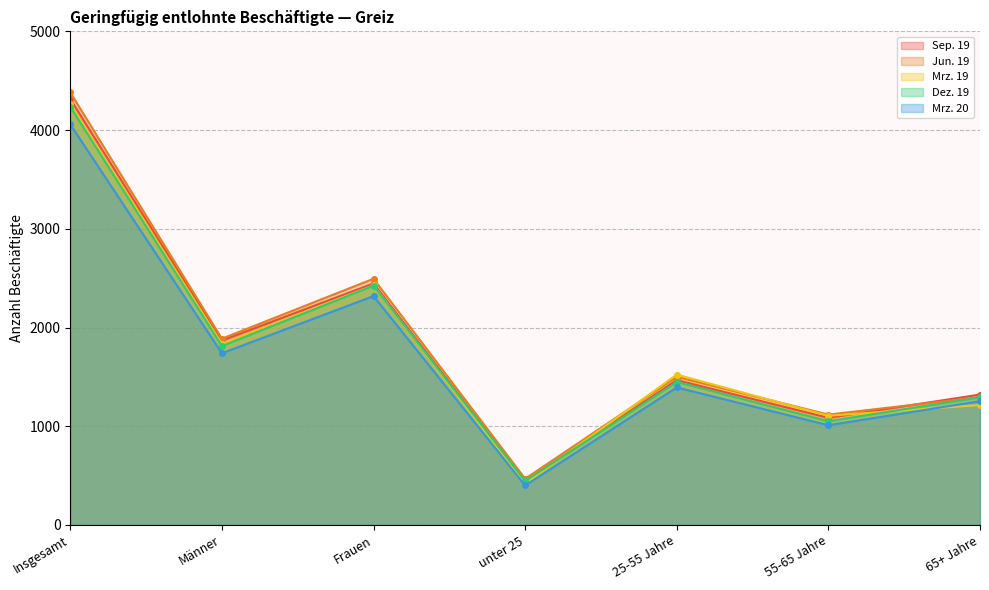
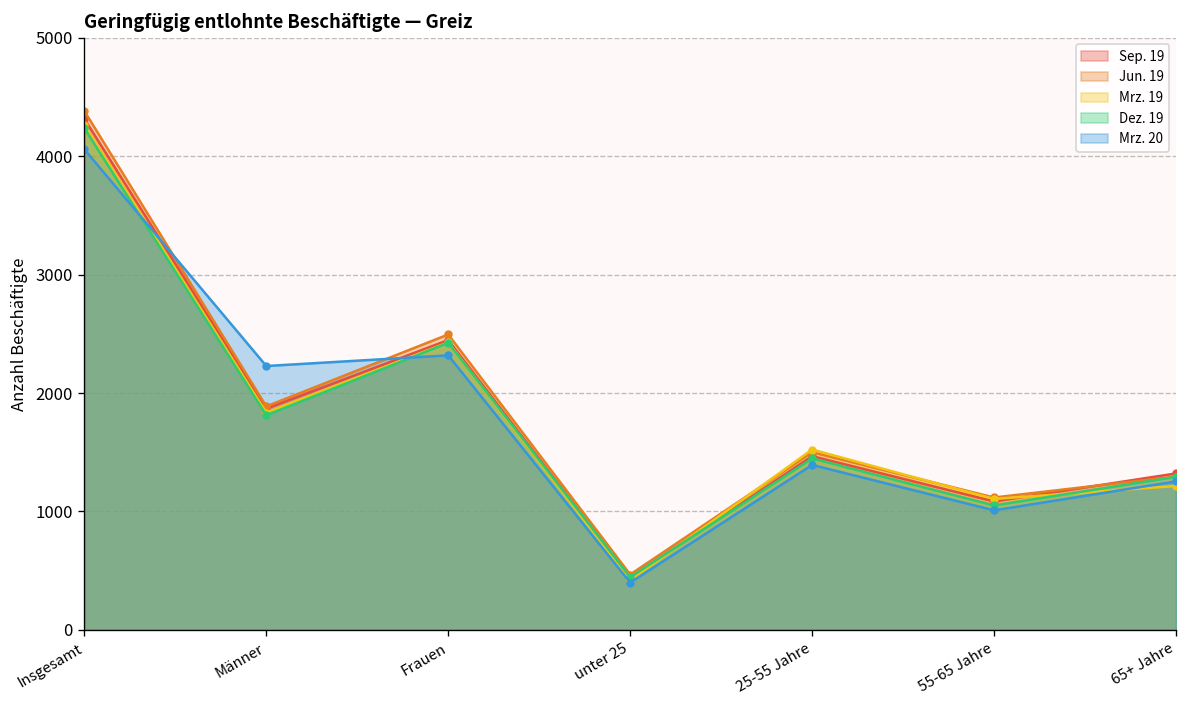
Mrz. 20, Männer: 1700 -> 2200
